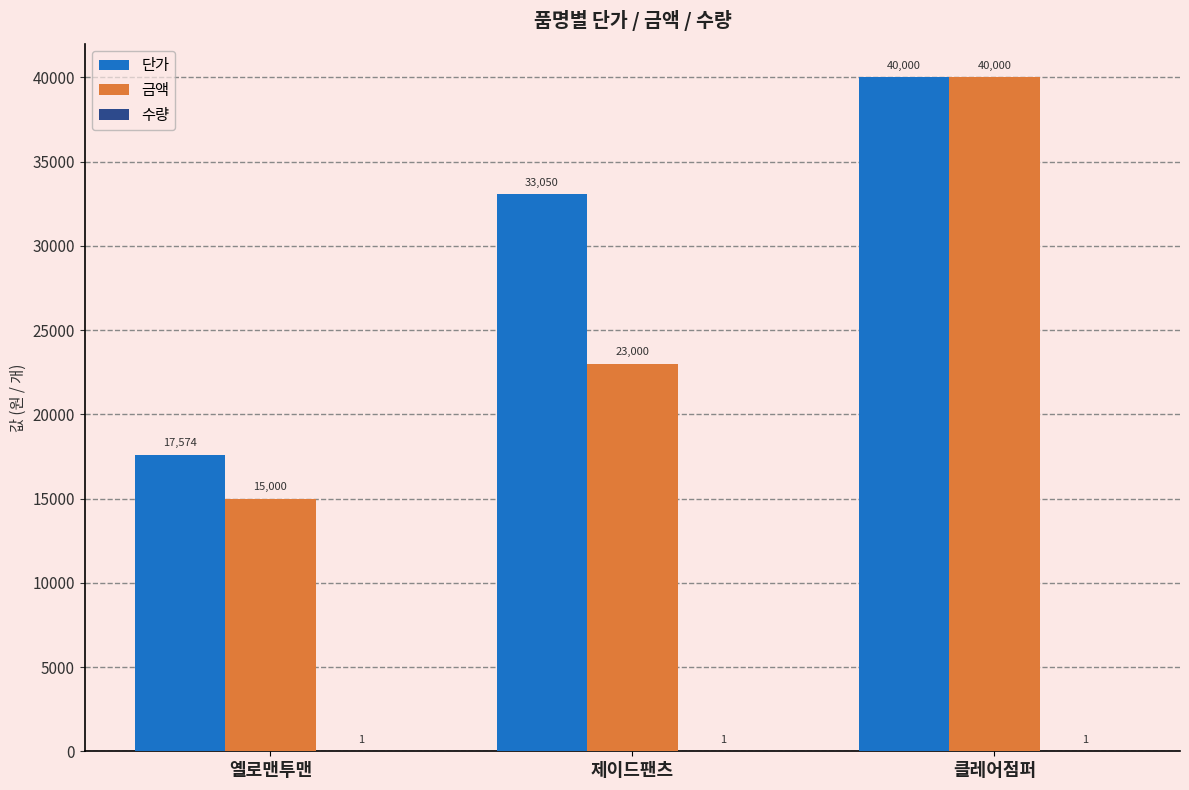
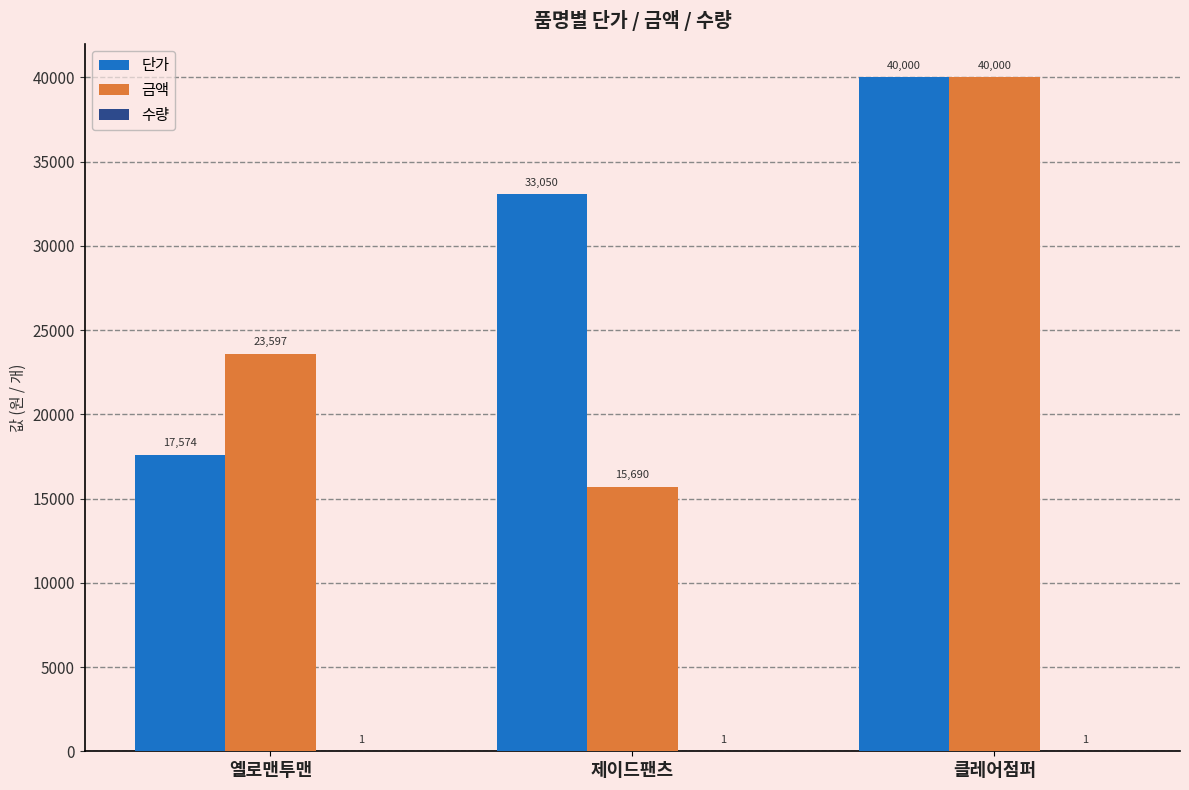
금액, 옐로맨투맨: 15,000 -> 23,597
금액, 제이드팬츠: 23,000 -> 15,690
